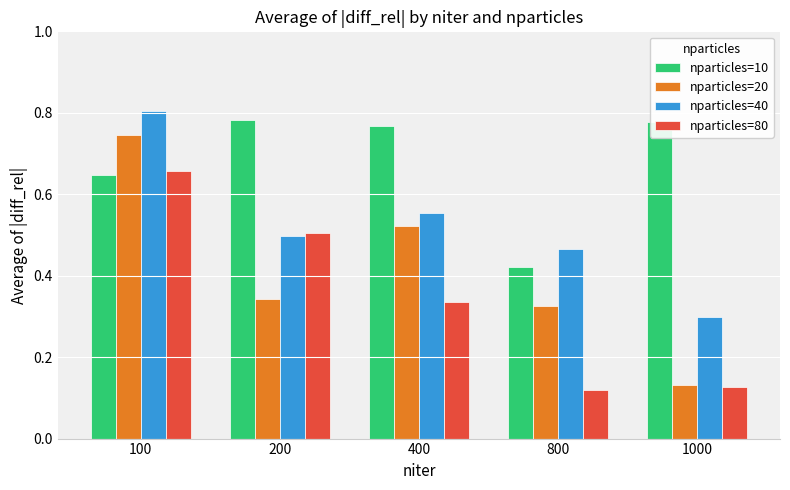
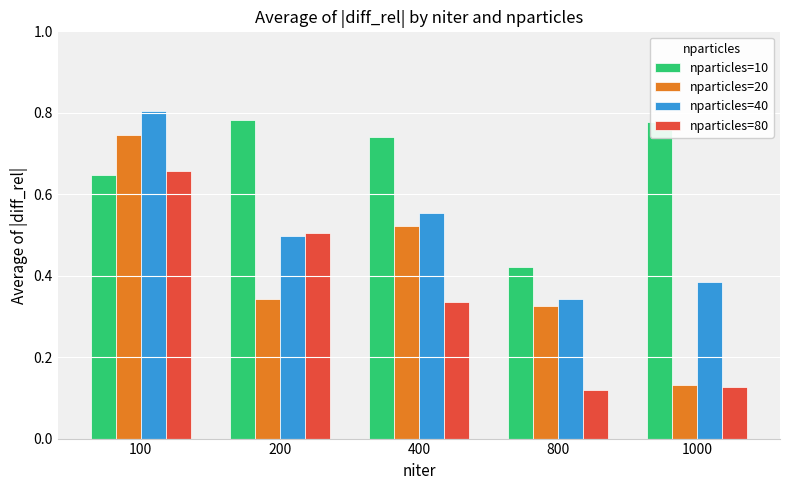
nparticles=10, 400: 0.77 -> 0.74
nparticles=40, 800: 0.47 -> 0.34
nparticles=40, 1000: 0.30 -> 0.38
